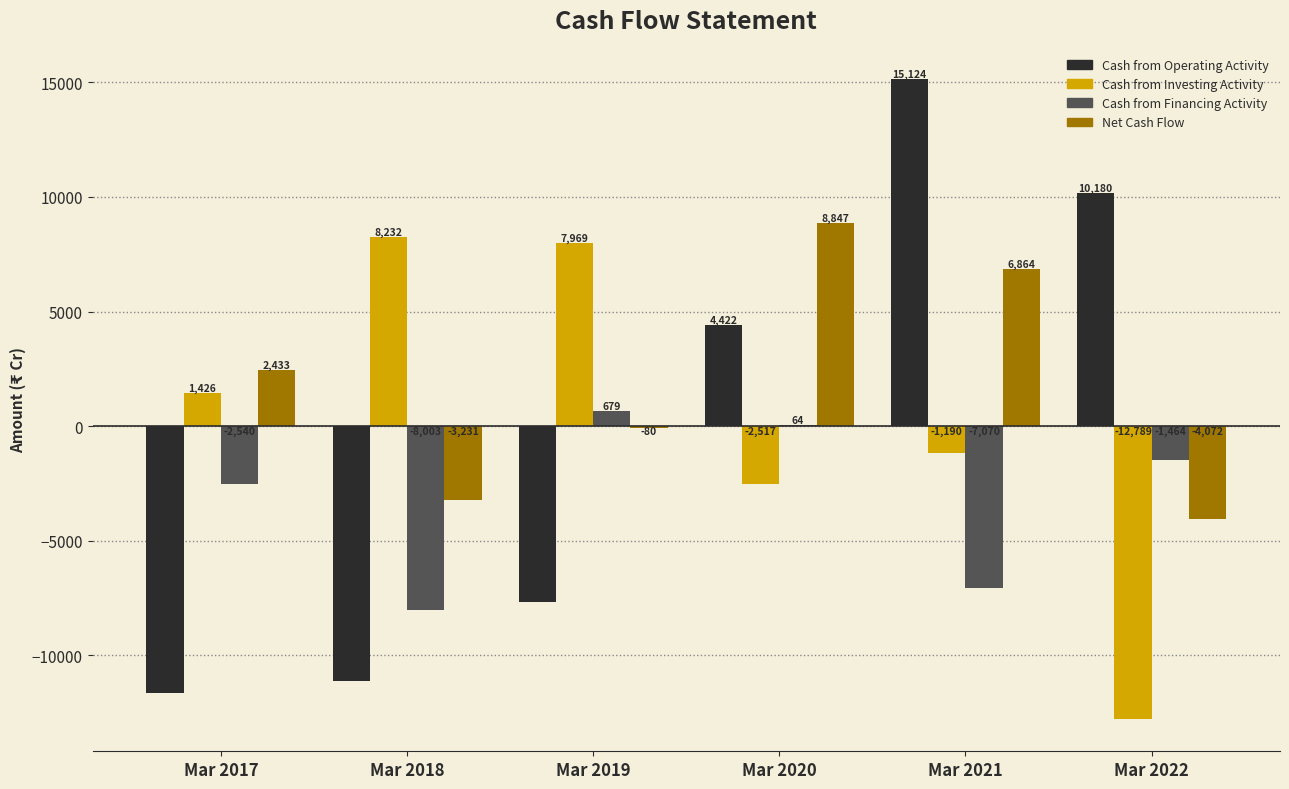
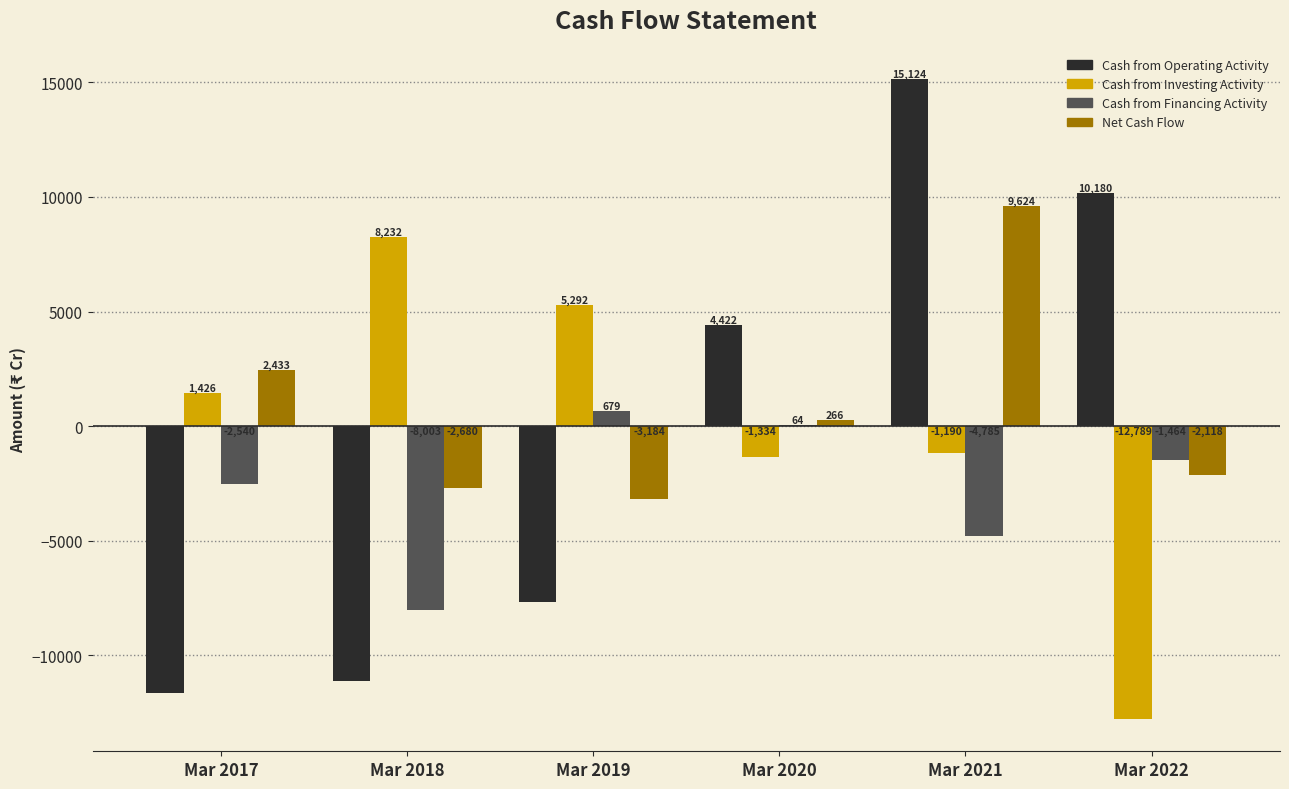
Net Cash Flow, Mar 2018: -3,231 -> -2,680
Cash from Investing Activity, Mar 2019: 7,969 -> 5,292
Net Cash Flow, Mar 2019: -80 -> -3,184
Cash from Investing Activity, Mar 2020: -2,517 -> -1,334
Net Cash Flow, Mar 2020: 8,847 -> 266
Cash from Financing Activity, Mar 2021: -7100 -> -4800
Net Cash Flow, Mar 2021: 6,864 -> 9,624
Net Cash Flow, Mar 2022: -4,072 -> -2,118
